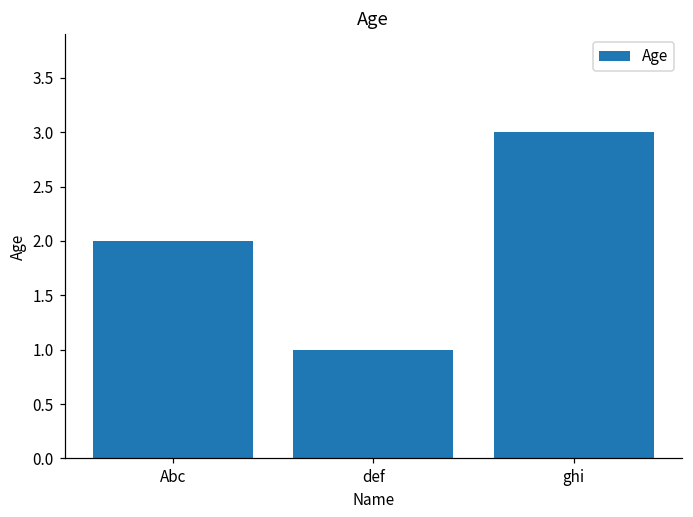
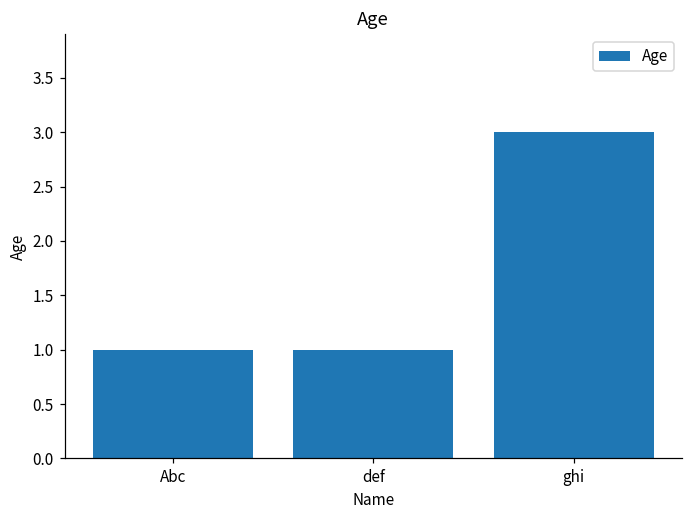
Abc: 2 -> 1
